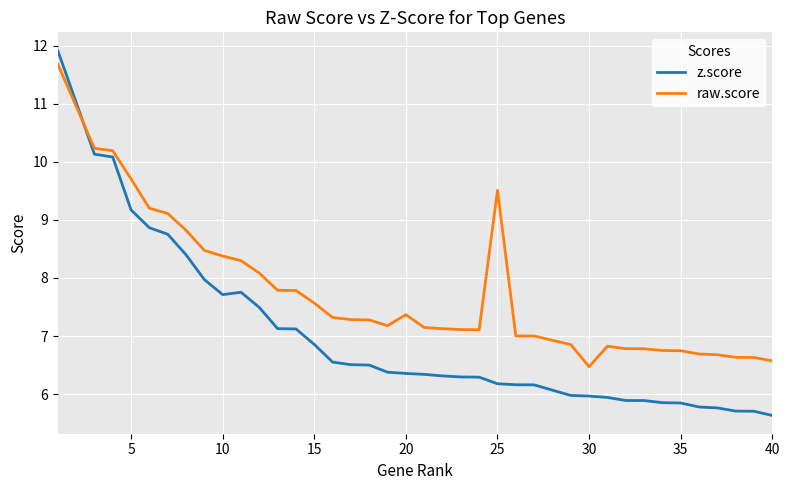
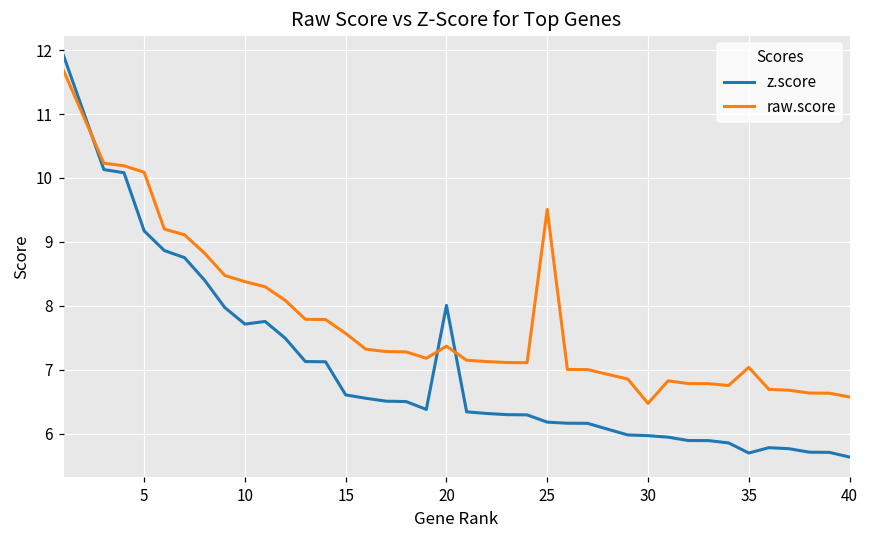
raw.score, 5: 9.7 -> 10.1
z.score, 15: 6.9 -> 6.6
z.score, 20: 6.4 -> 8.0
z.score, 35: 5.8 -> 5.7
raw.score, 35: 6.7 -> 7.0
